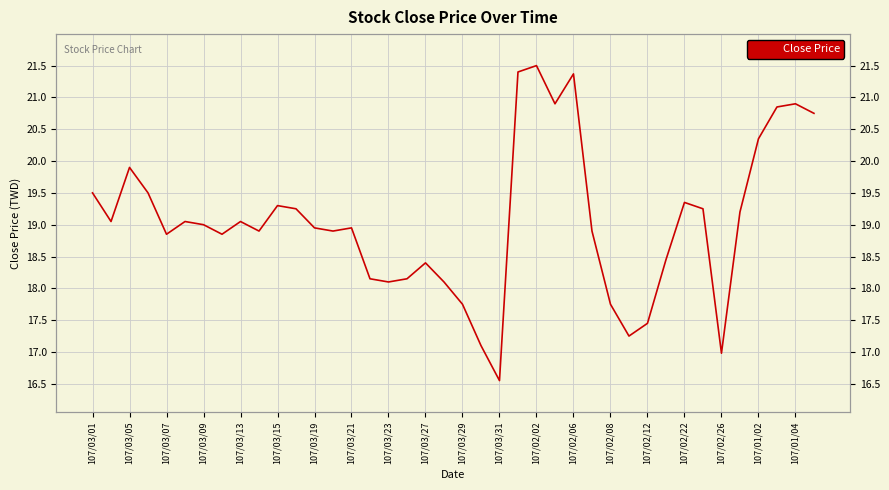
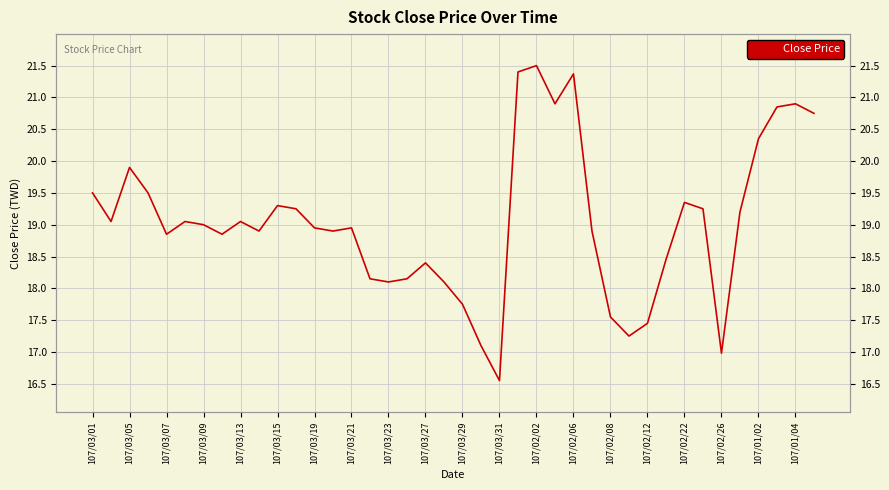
107/02/08: 17.8 -> 17.6
